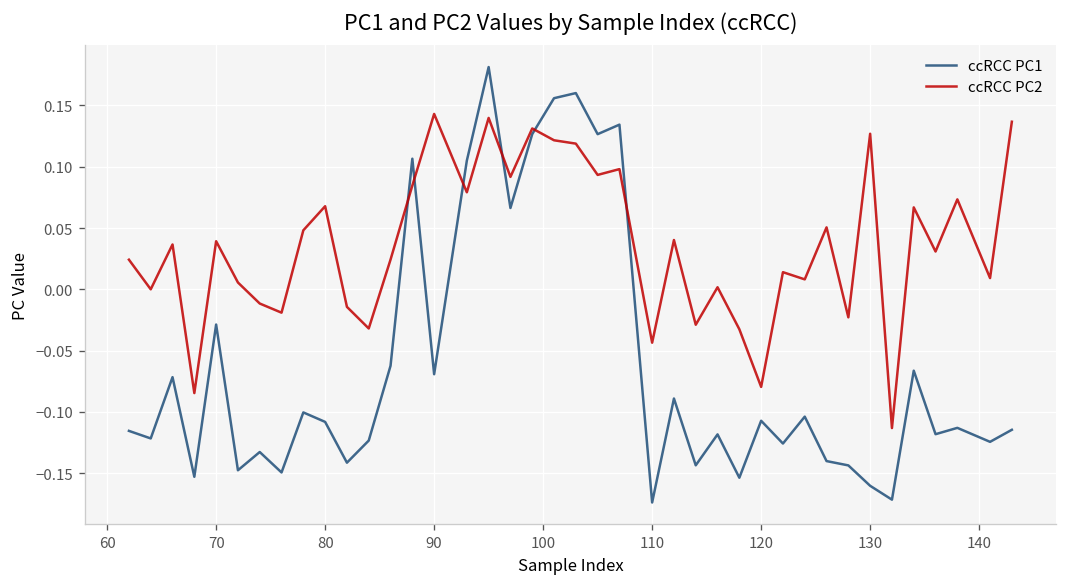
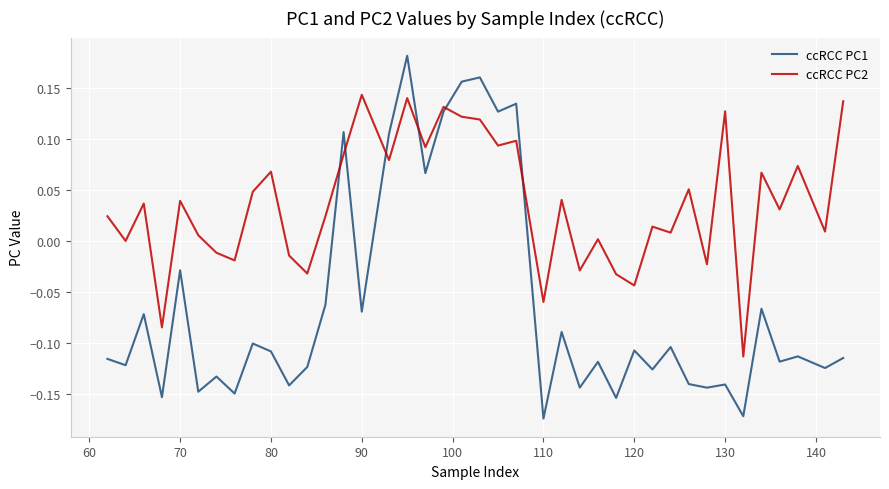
ccRCC PC2, 110: -0.044 -> -0.060
ccRCC PC2, 120: -0.080 -> -0.044
ccRCC PC1, 130: -0.160 -> -0.140
